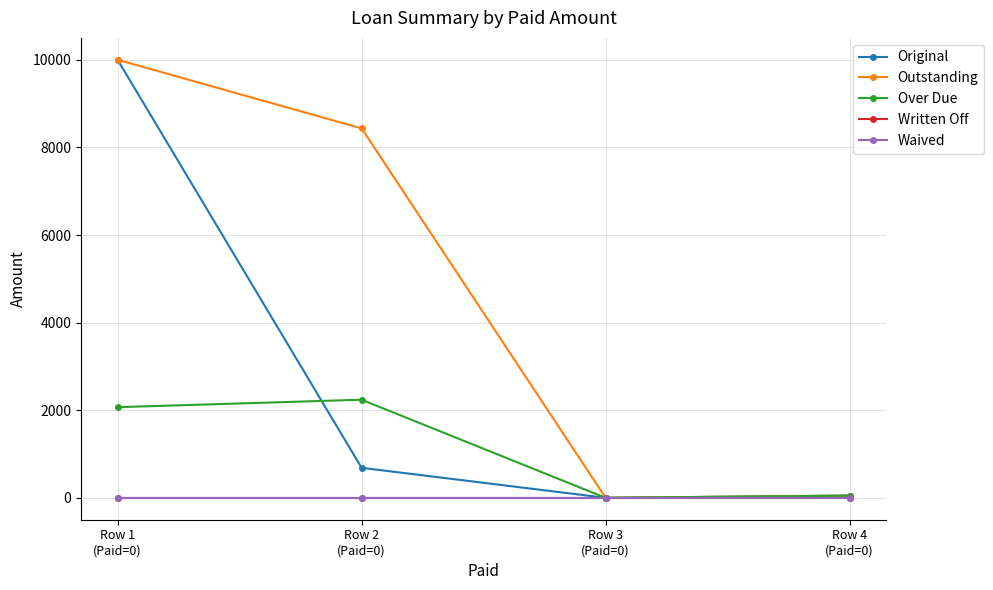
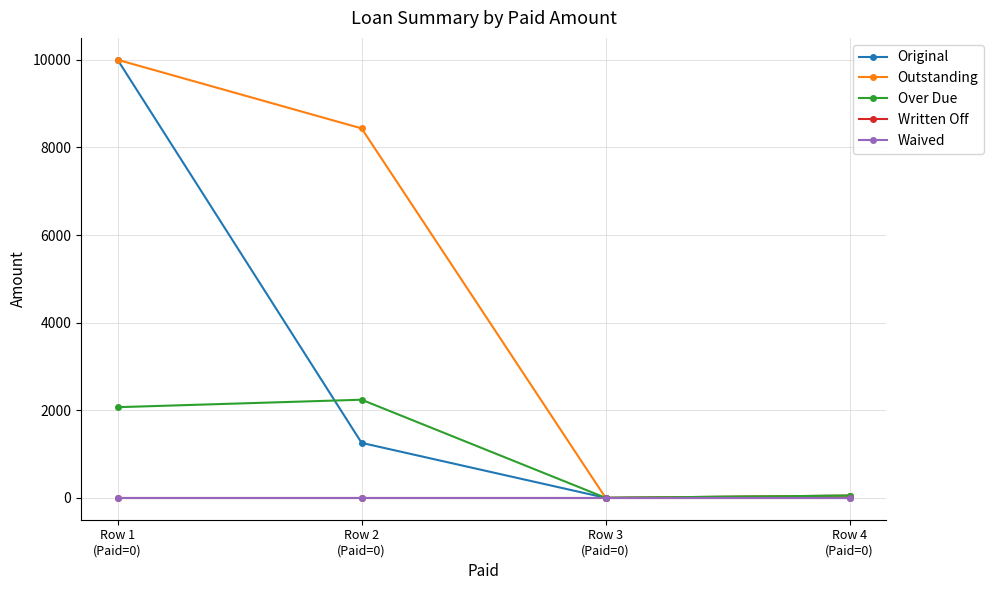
Original, Row 2 (Paid=0): 700 -> 1300
